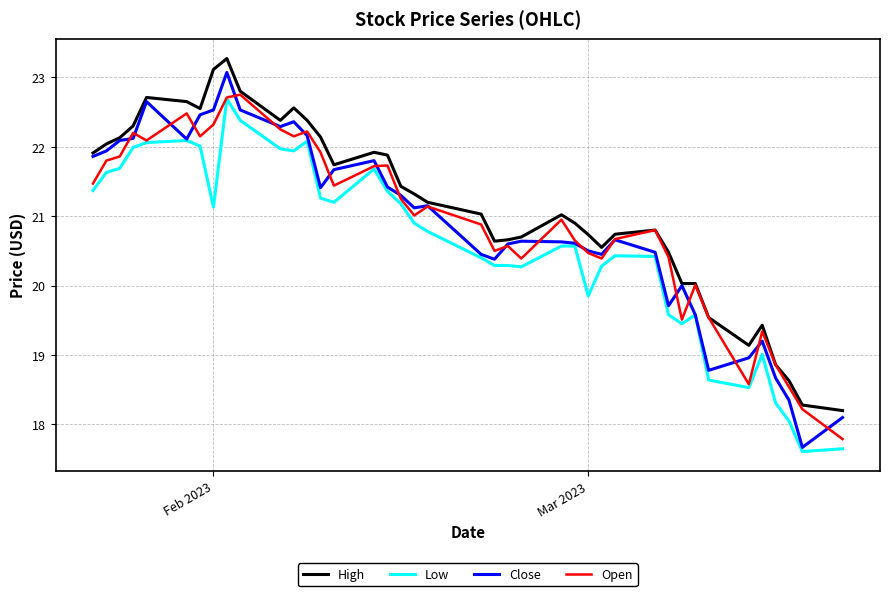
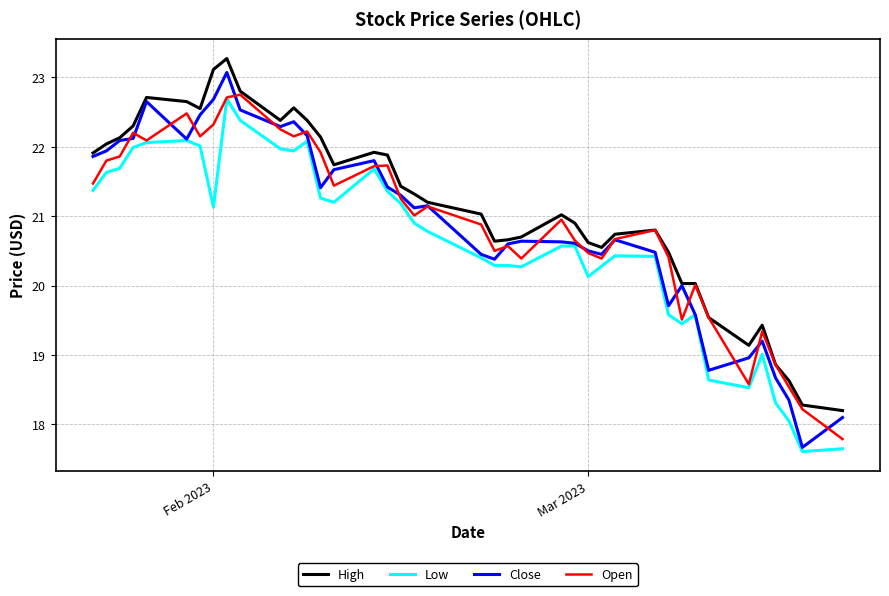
Close, Feb 2023: 22.5 -> 22.7
High, Mar 2023: 20.7 -> 20.6
Low, Mar 2023: 19.9 -> 20.1
